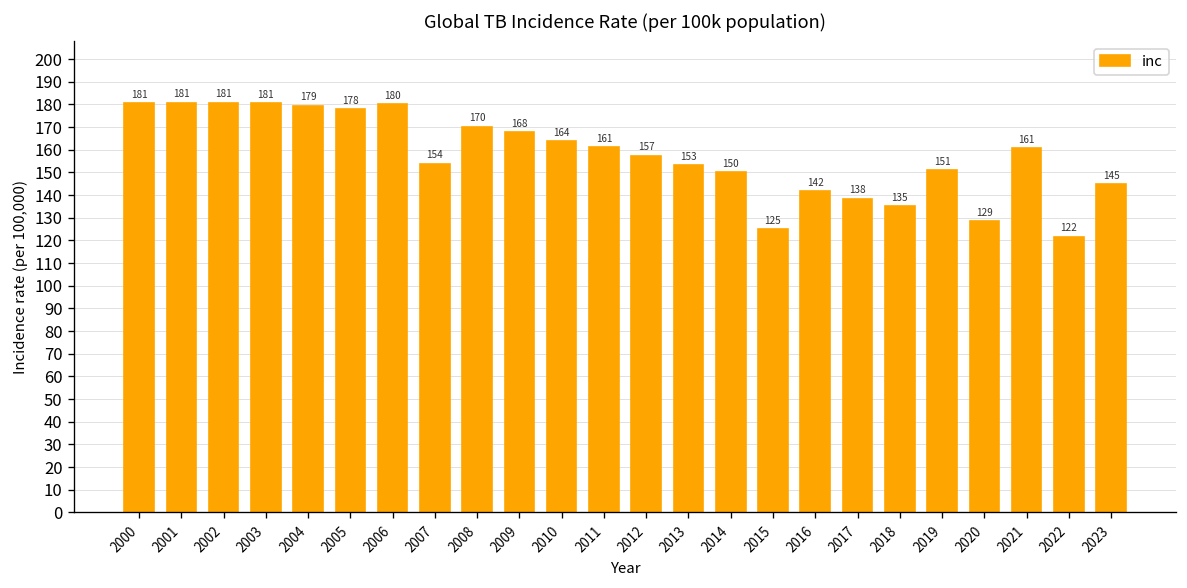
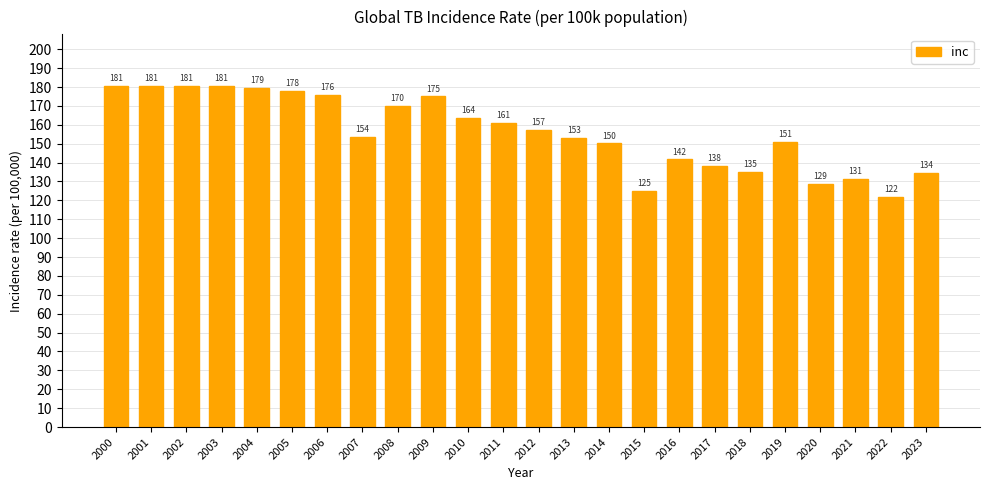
2006: 180 -> 176
2009: 168 -> 175
2021: 161 -> 131
2023: 145 -> 134
